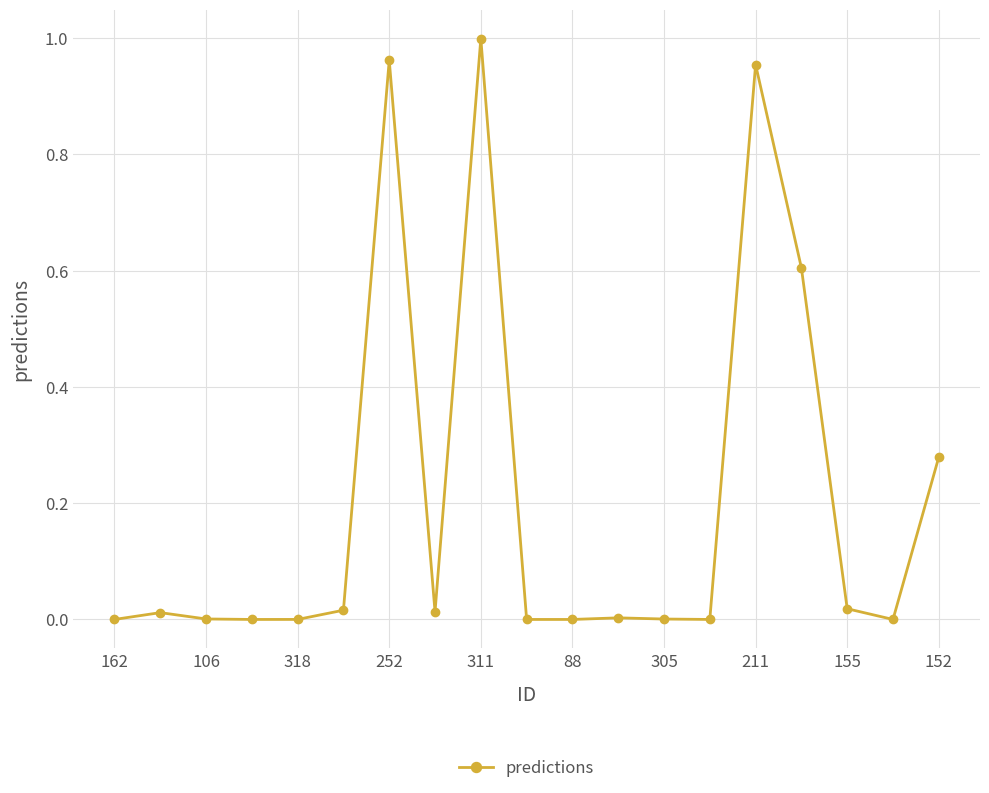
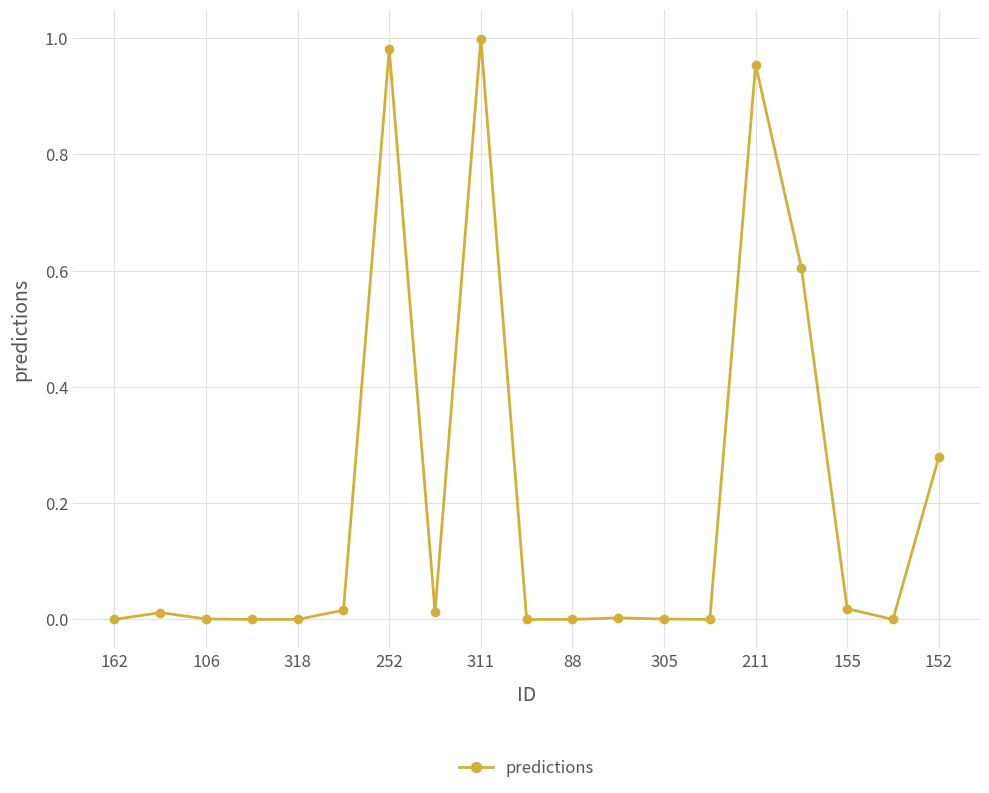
252: 0.96 -> 0.98
